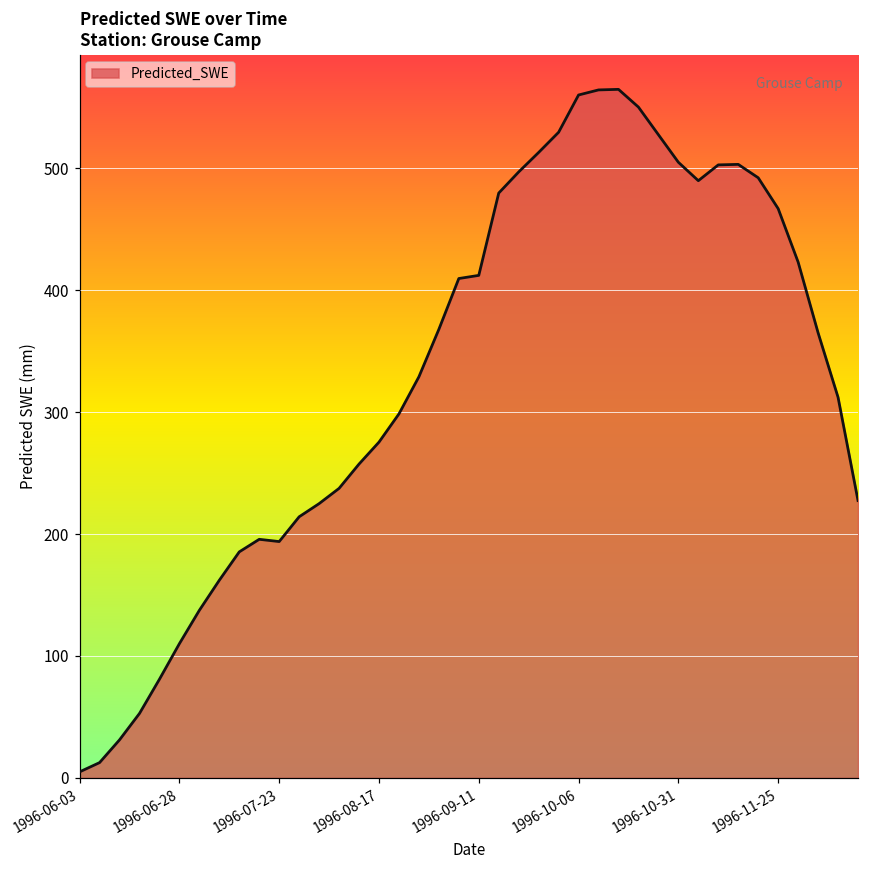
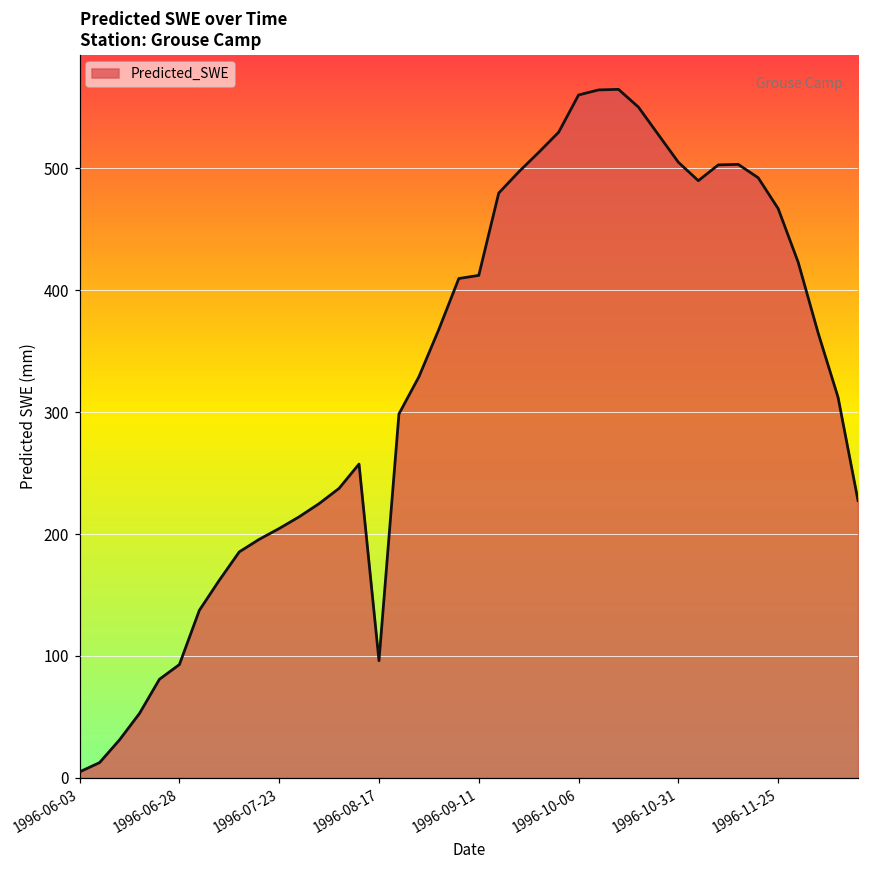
1996-06-28: 110 -> 93
1996-07-23: 194 -> 205
1996-08-17: 275 -> 96
